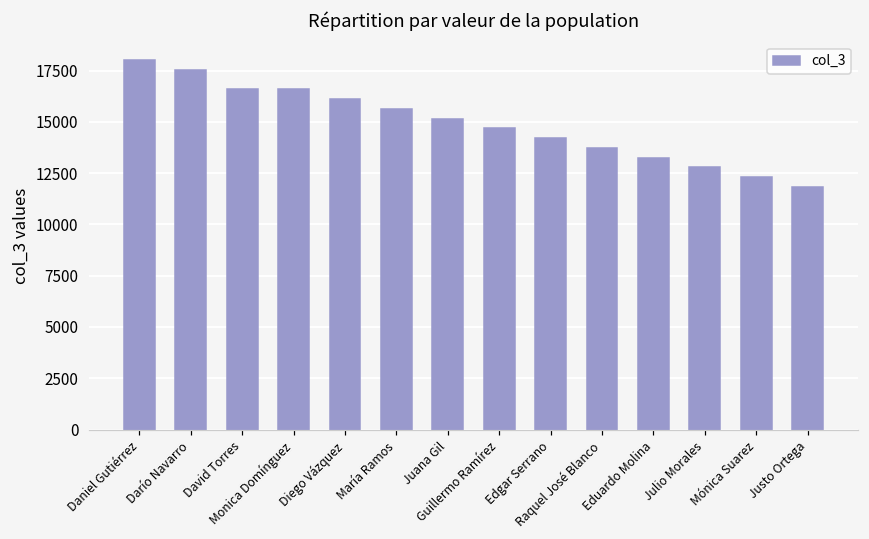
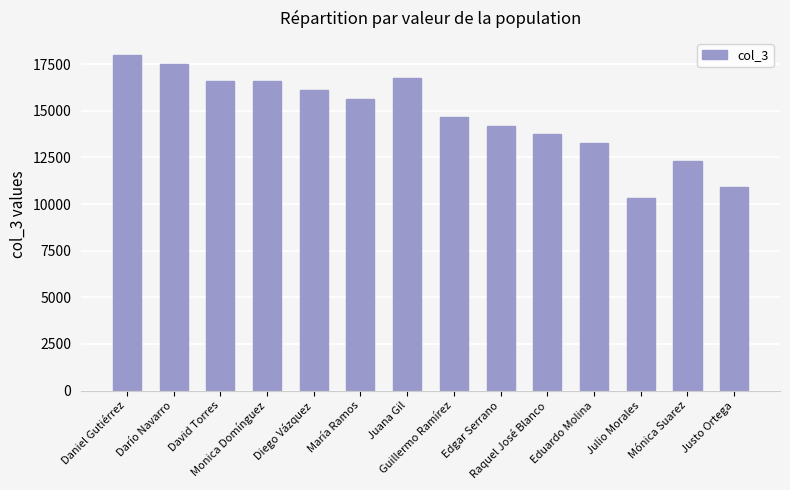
Juana Gil: 15200 -> 16700
Julio Morales: 12800 -> 10300
Justo Ortega: 11800 -> 10900
